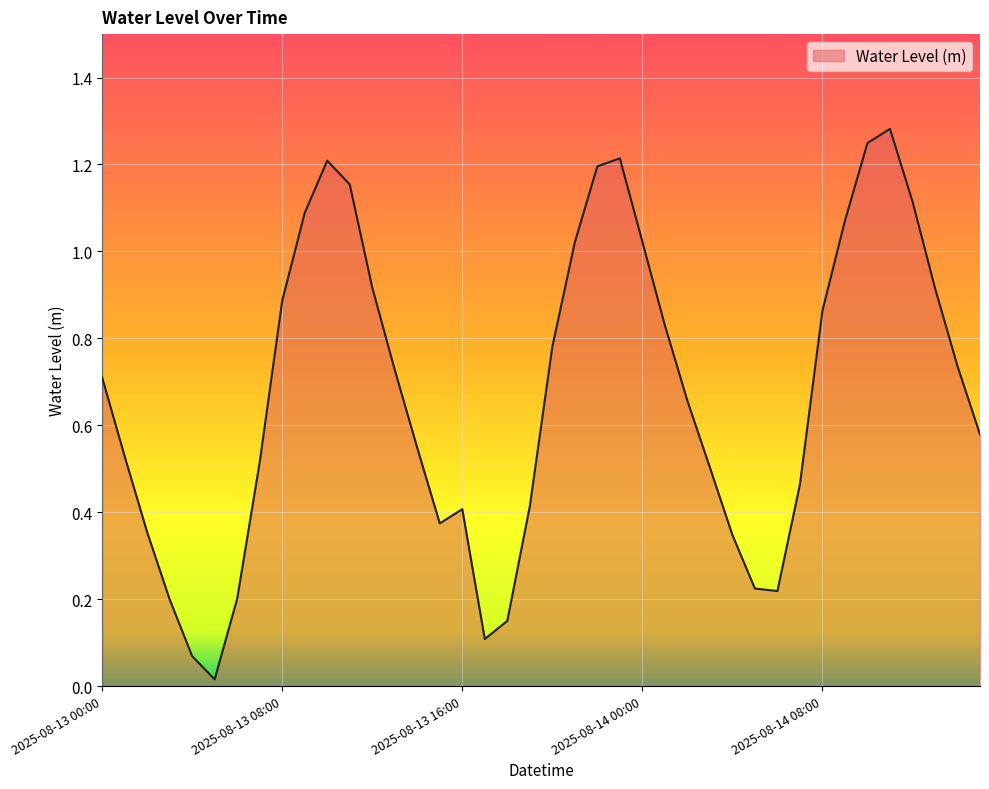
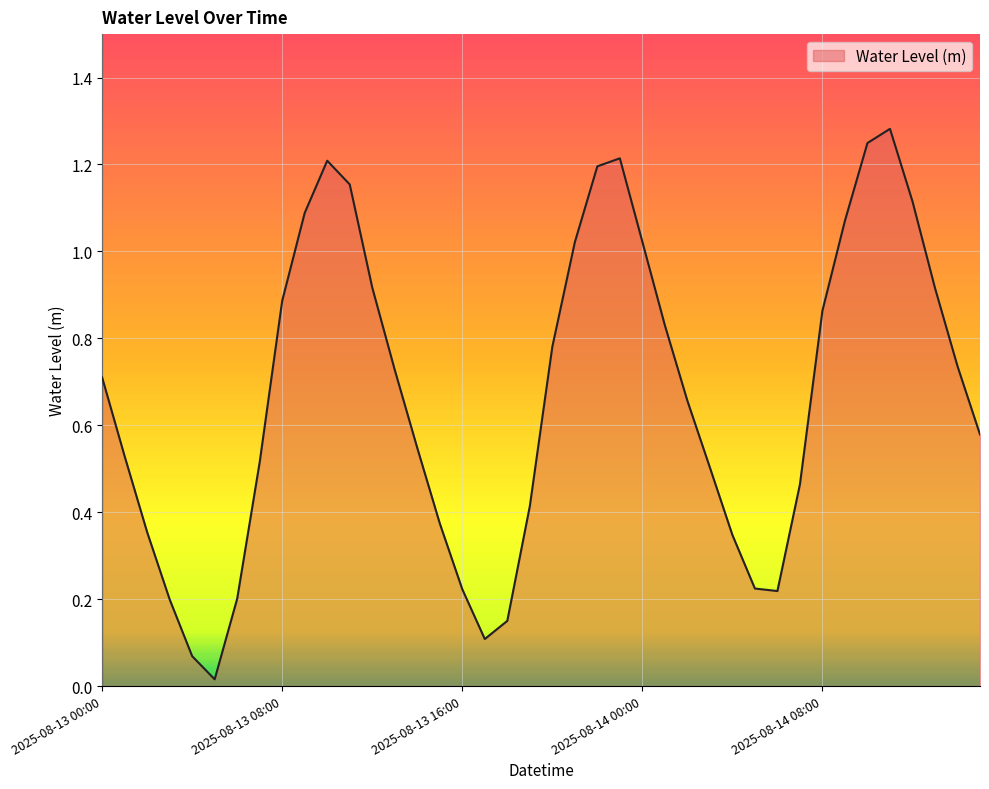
2025-08-13 16:00: 0.41 -> 0.22
